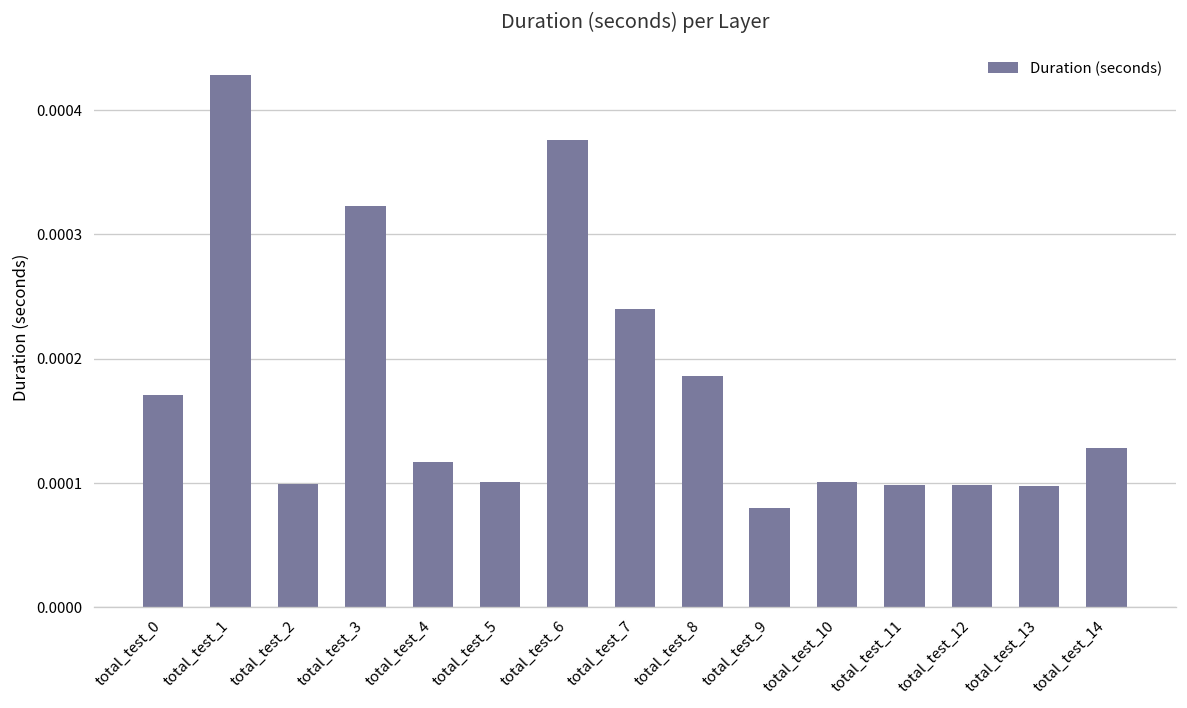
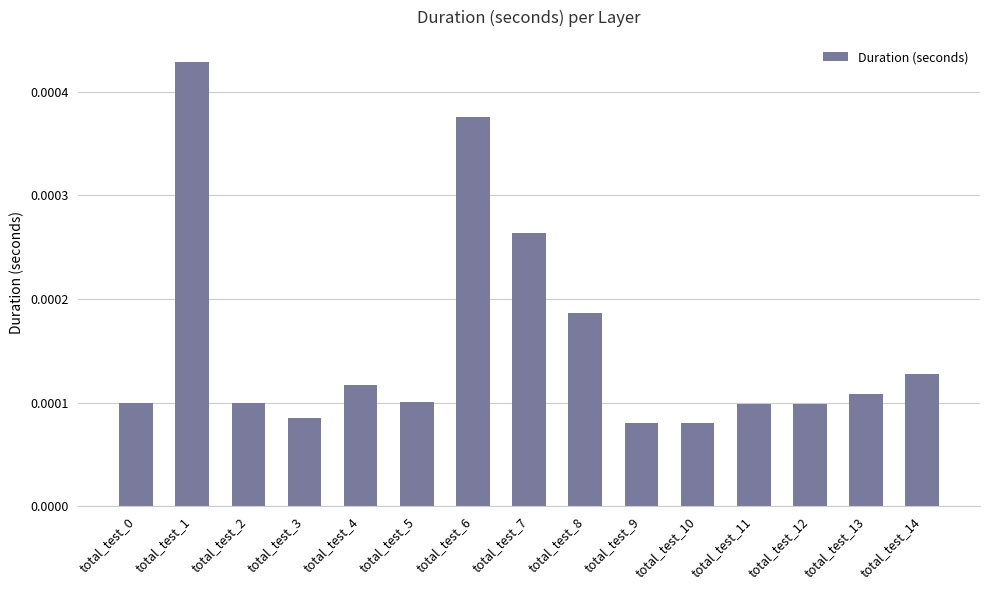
total_test_0: 0.000171 -> 0.000100
total_test_3: 0.000323 -> 0.000085
total_test_7: 0.000240 -> 0.000263
total_test_10: 0.000101 -> 0.000080
total_test_13: 0.000097 -> 0.000109
